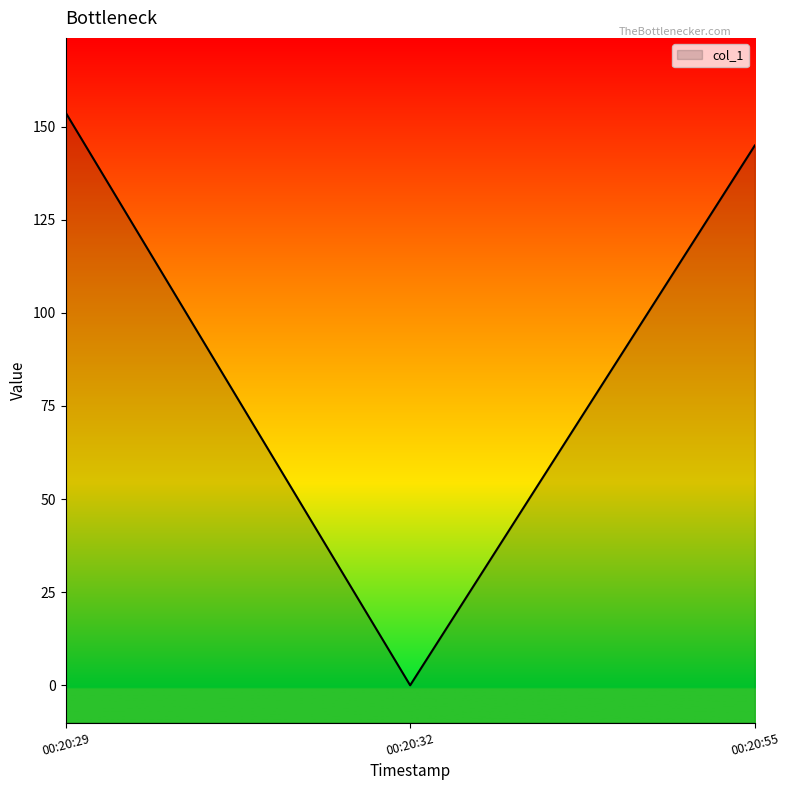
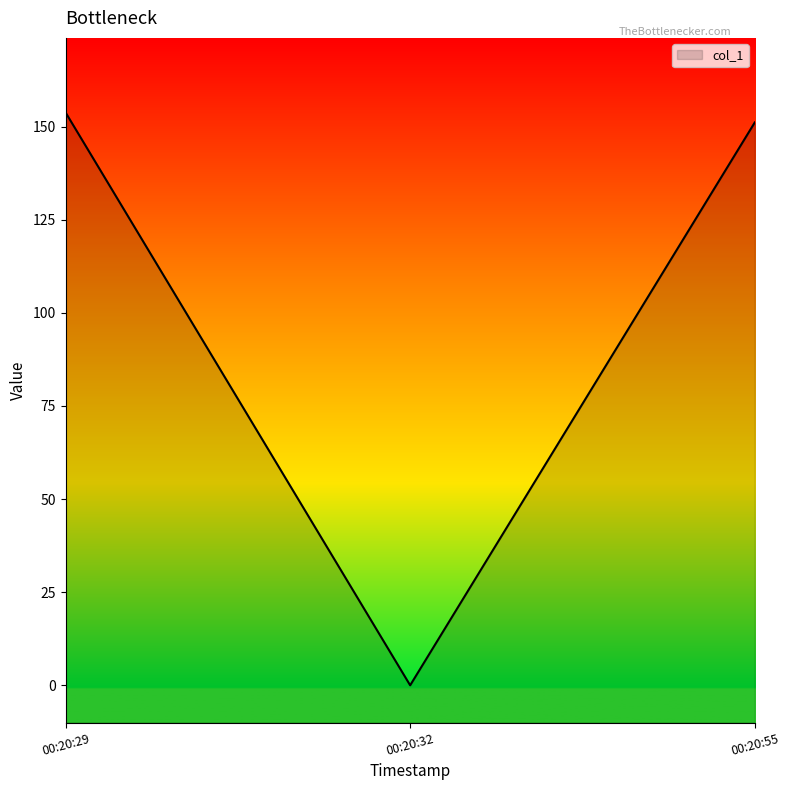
00:20:55: 145 -> 151
